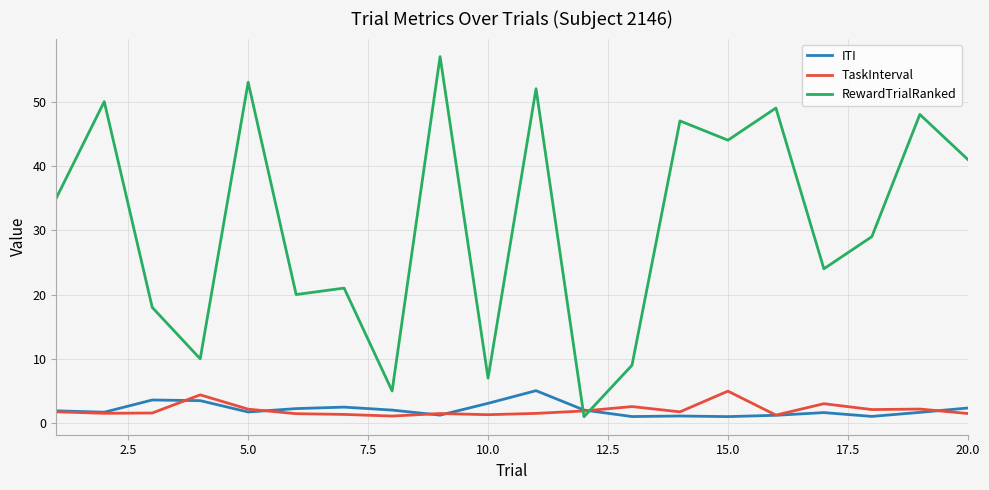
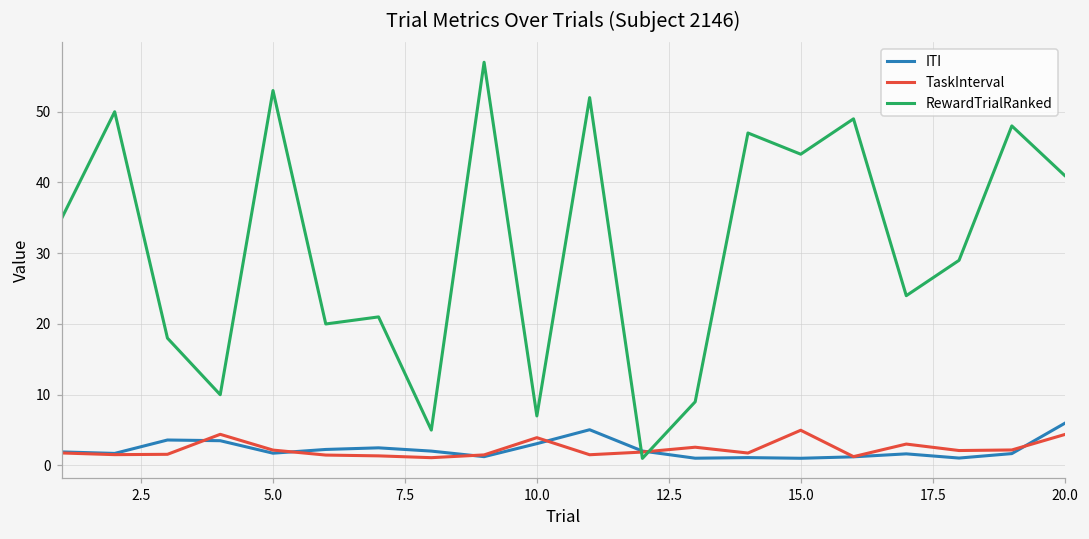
TaskInterval, 10.0: 1 -> 4
ITI, 20.0: 2 -> 6
TaskInterval, 20.0: 1 -> 4
